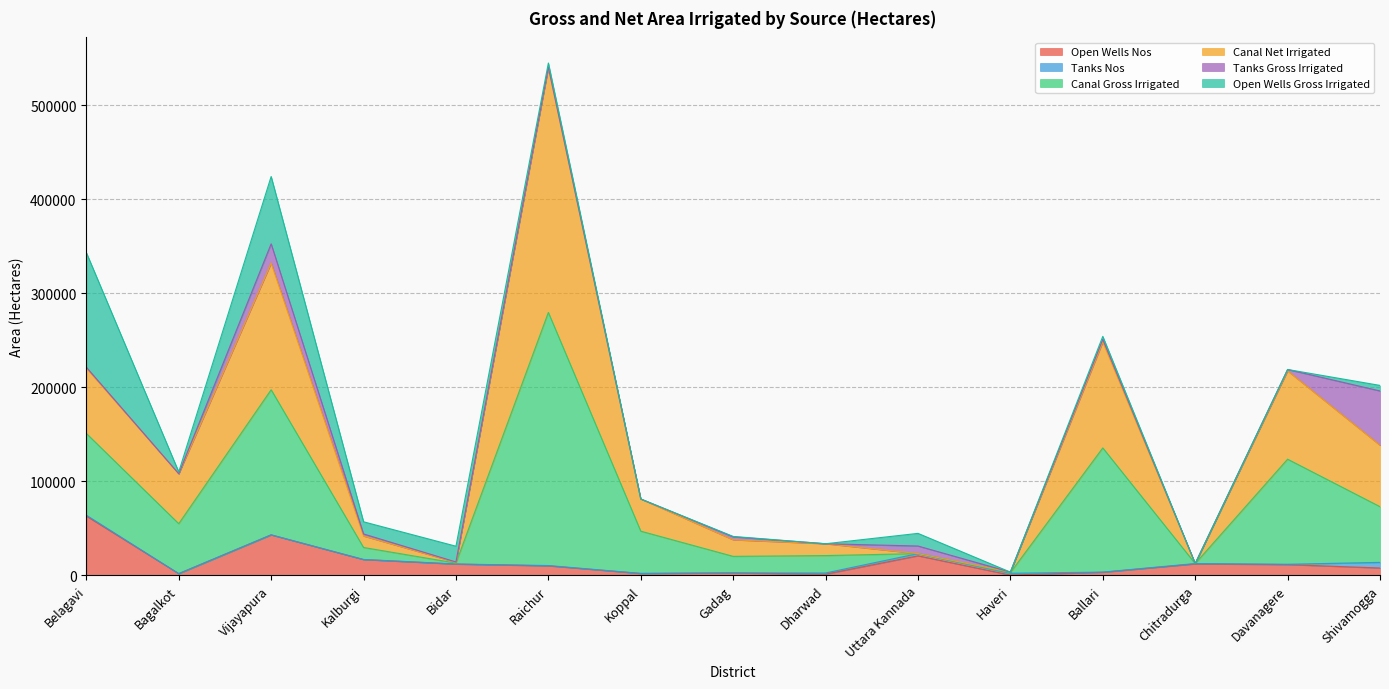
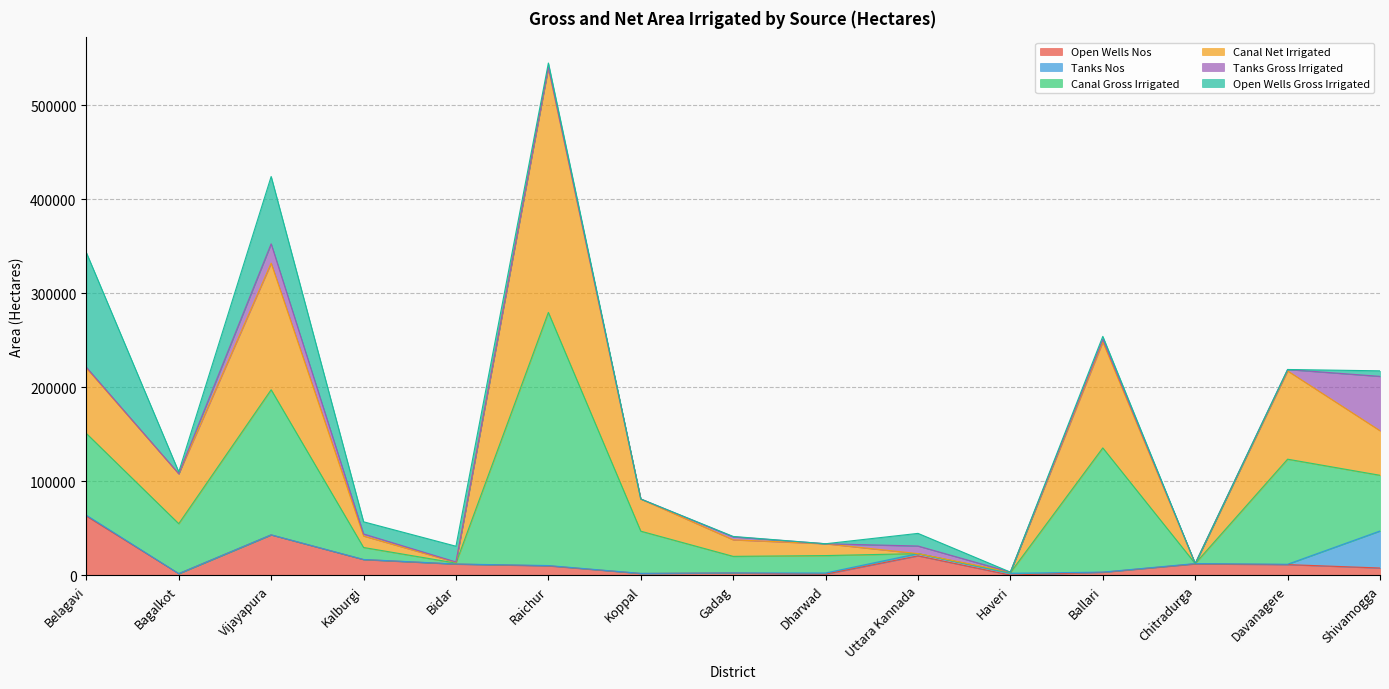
Tanks Nos, Shivamogga: 10000 -> 40000
Canal Net Irrigated, Shivamogga: 70000 -> 50000
